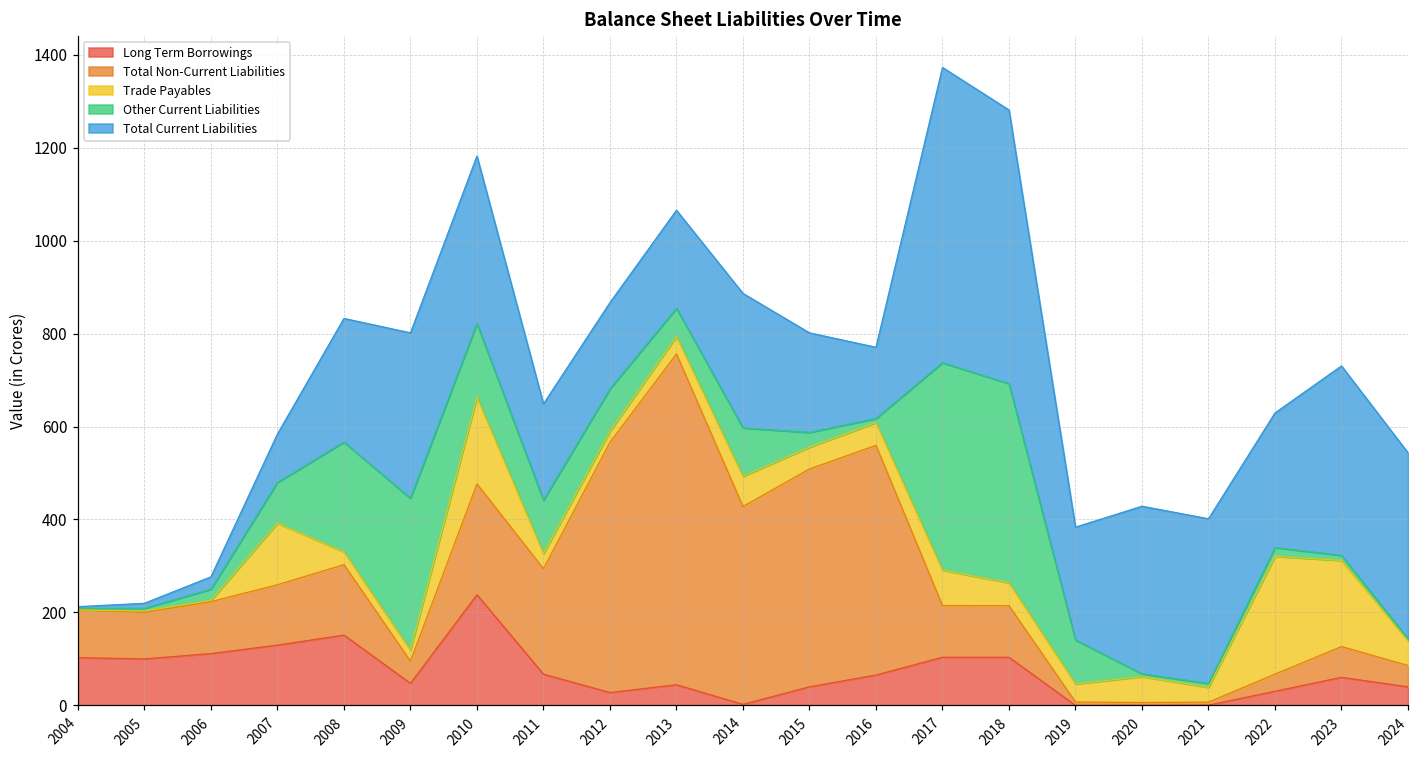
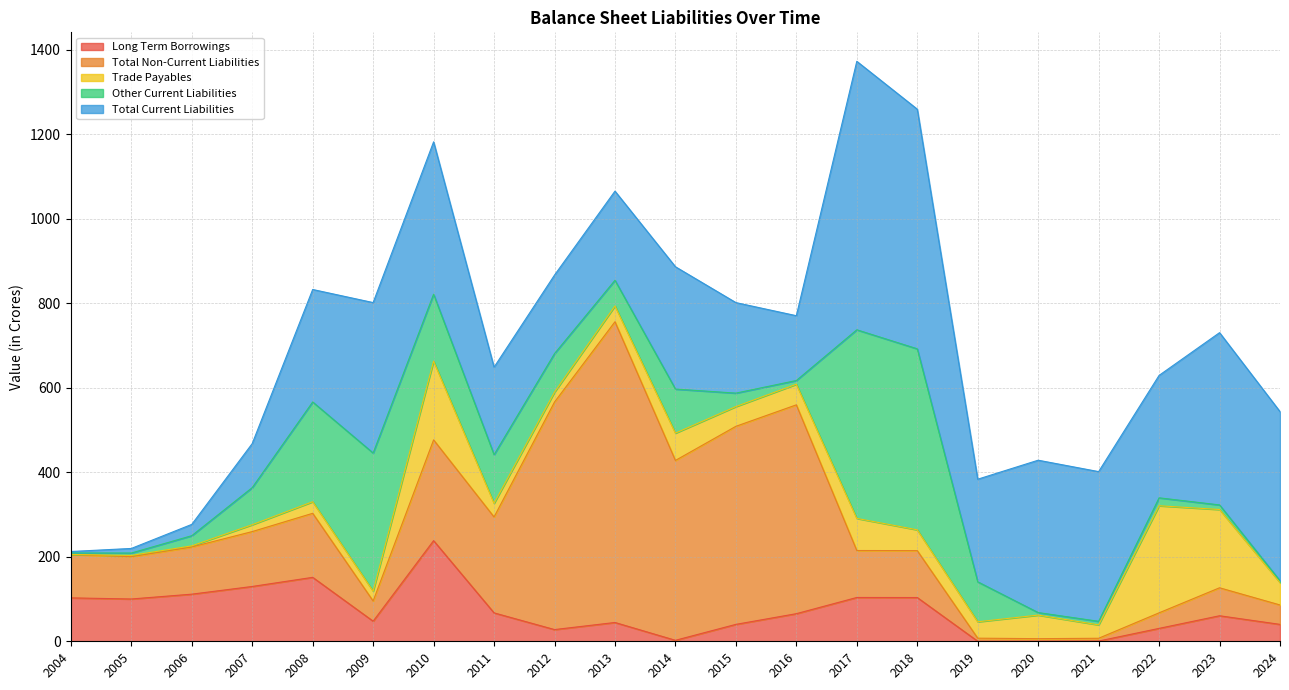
Trade Payables, 2007: 130 -> 20
Total Current Liabilities, 2018: 590 -> 570
